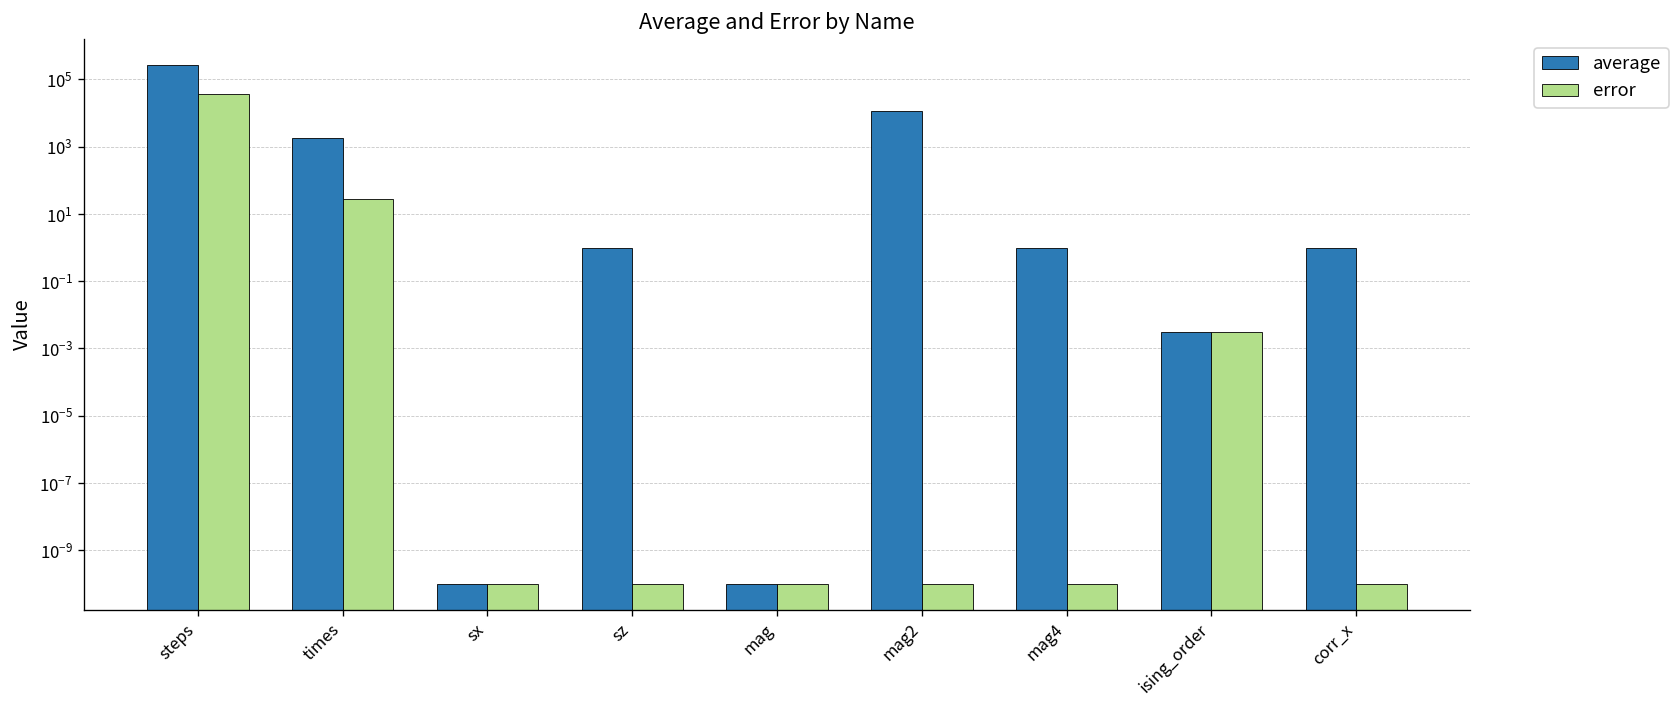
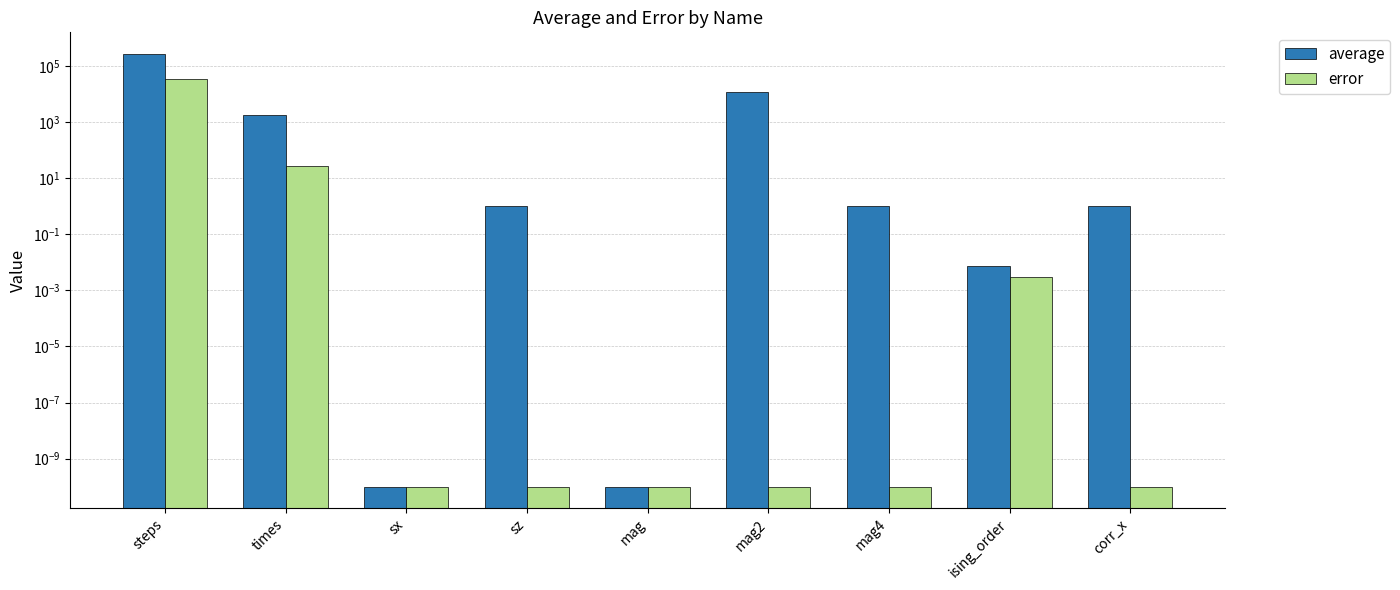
average, ising_order: 0.003 -> 0.007
